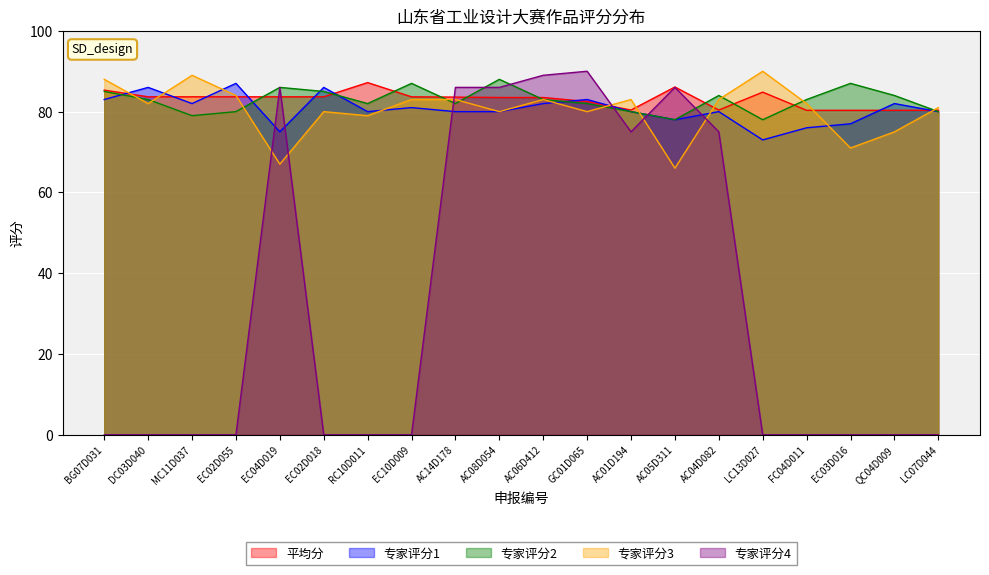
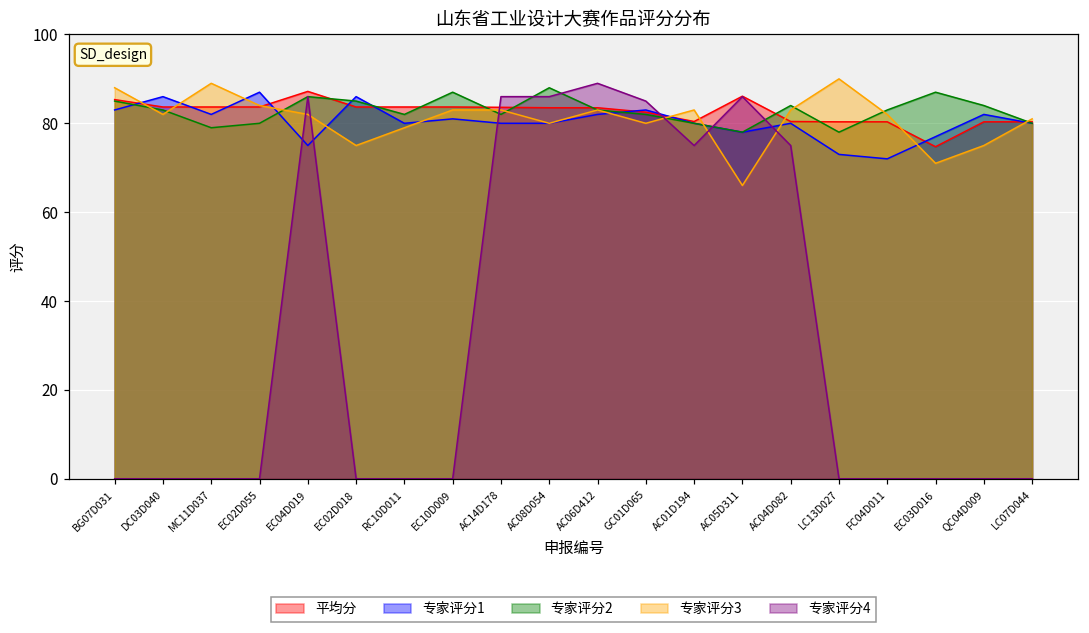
平均分, EC04D019: 84 -> 87
专家评分3, EC04D019: 67 -> 82
专家评分3, EC02D018: 80 -> 75
平均分, RC10D011: 87 -> 84
专家评分4, GC01D065: 90 -> 85
平均分, LC13D027: 85 -> 80
专家评分1, FC04D011: 76 -> 72
平均分, EC03D016: 80 -> 75
